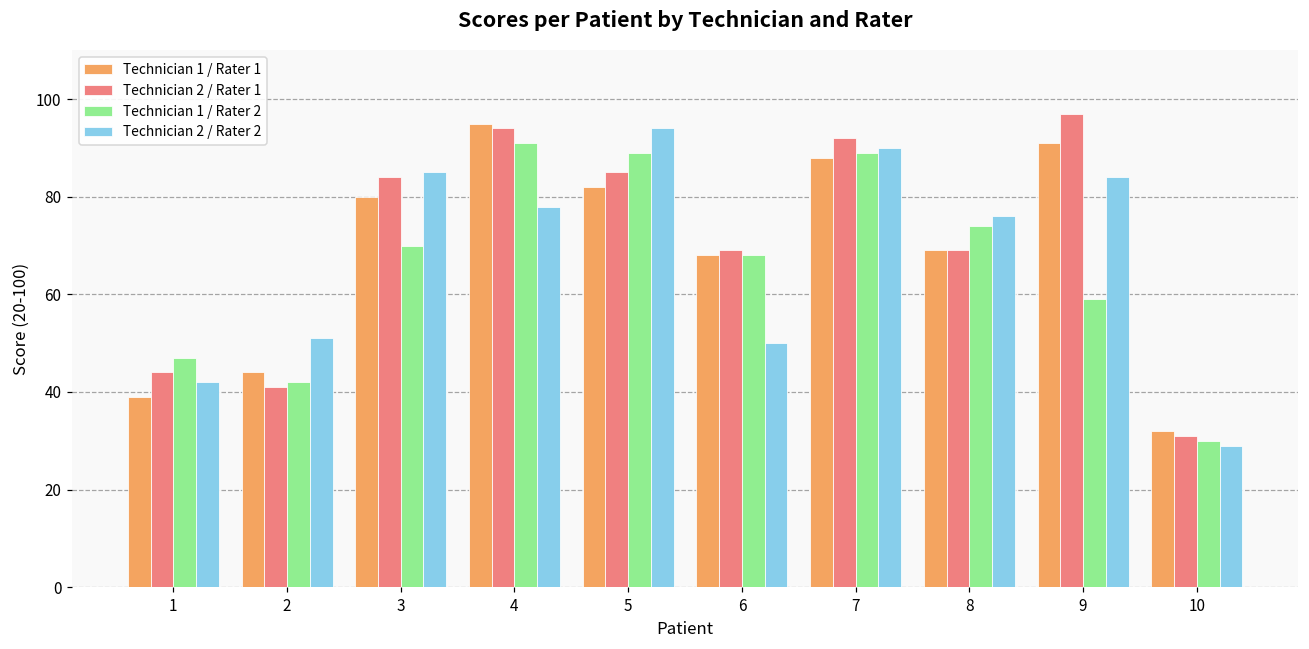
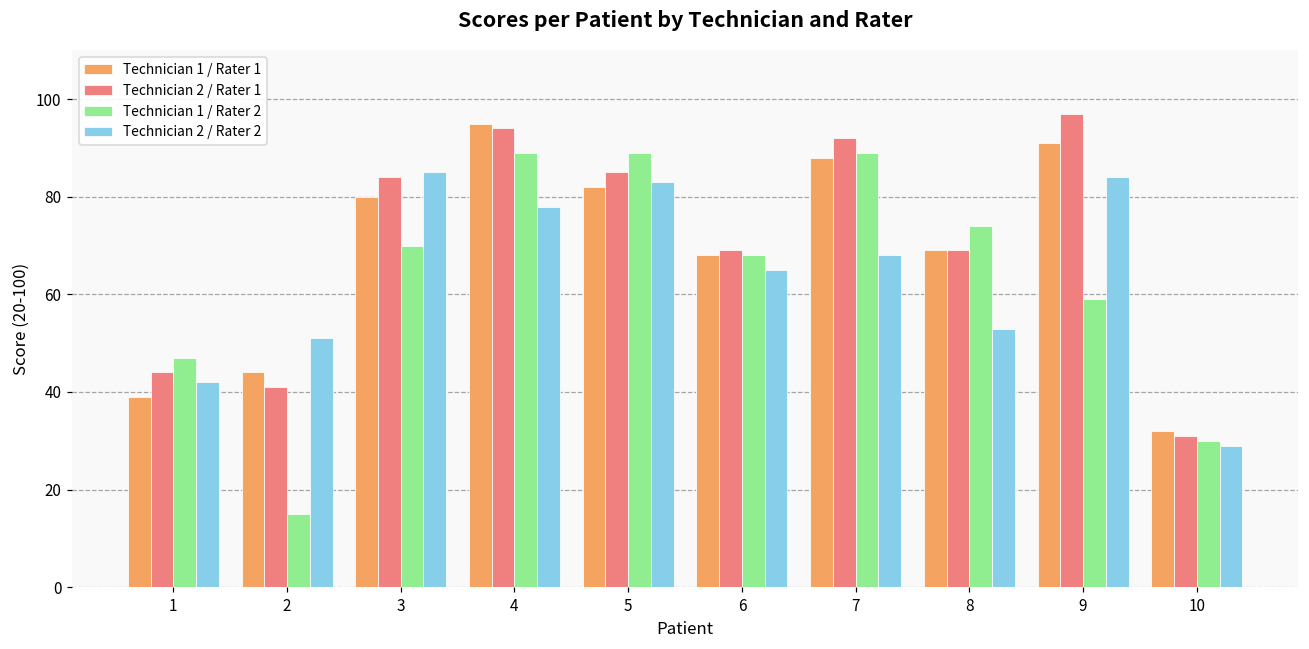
Technician 1 / Rater 2, 2: 42 -> 15
Technician 1 / Rater 2, 4: 91 -> 89
Technician 2 / Rater 2, 5: 94 -> 83
Technician 2 / Rater 2, 6: 50 -> 65
Technician 2 / Rater 2, 7: 90 -> 68
Technician 2 / Rater 2, 8: 76 -> 53
